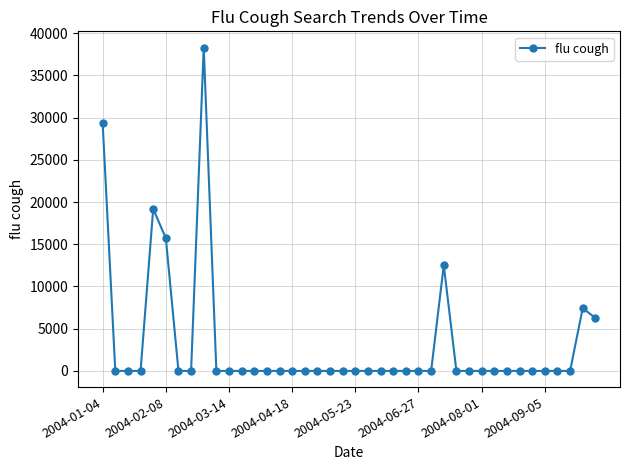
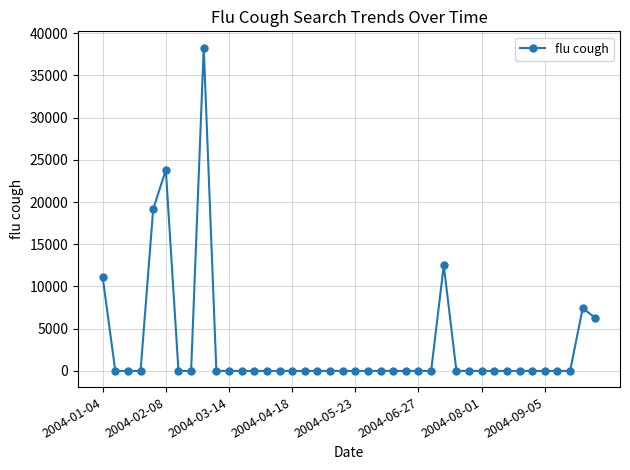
2004-01-04: 29000 -> 11000
2004-02-08: 16000 -> 24000
